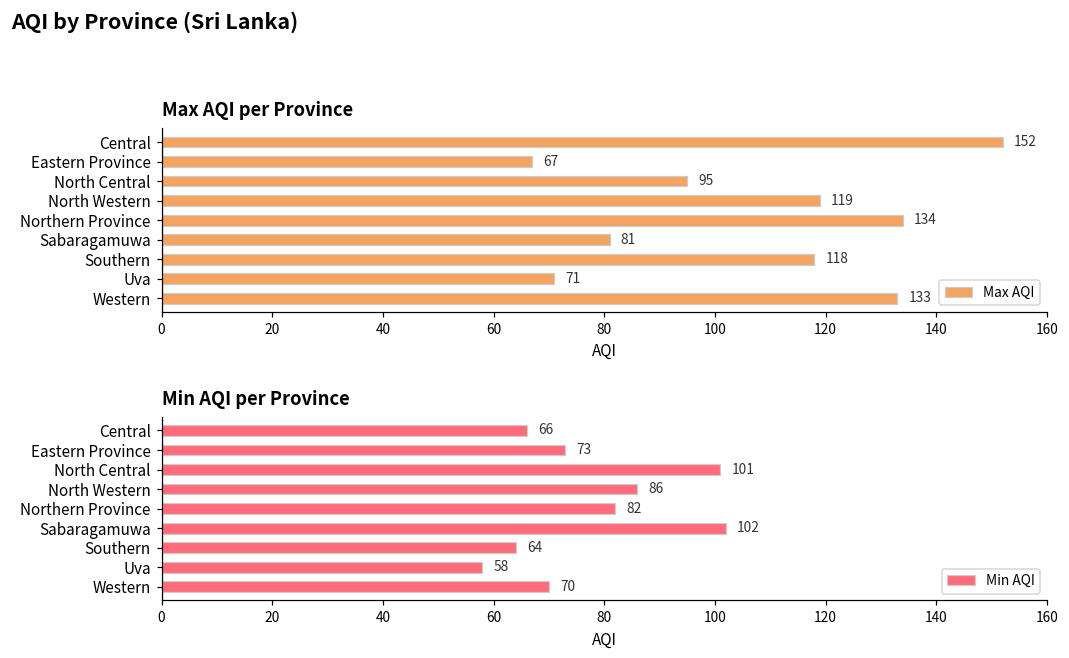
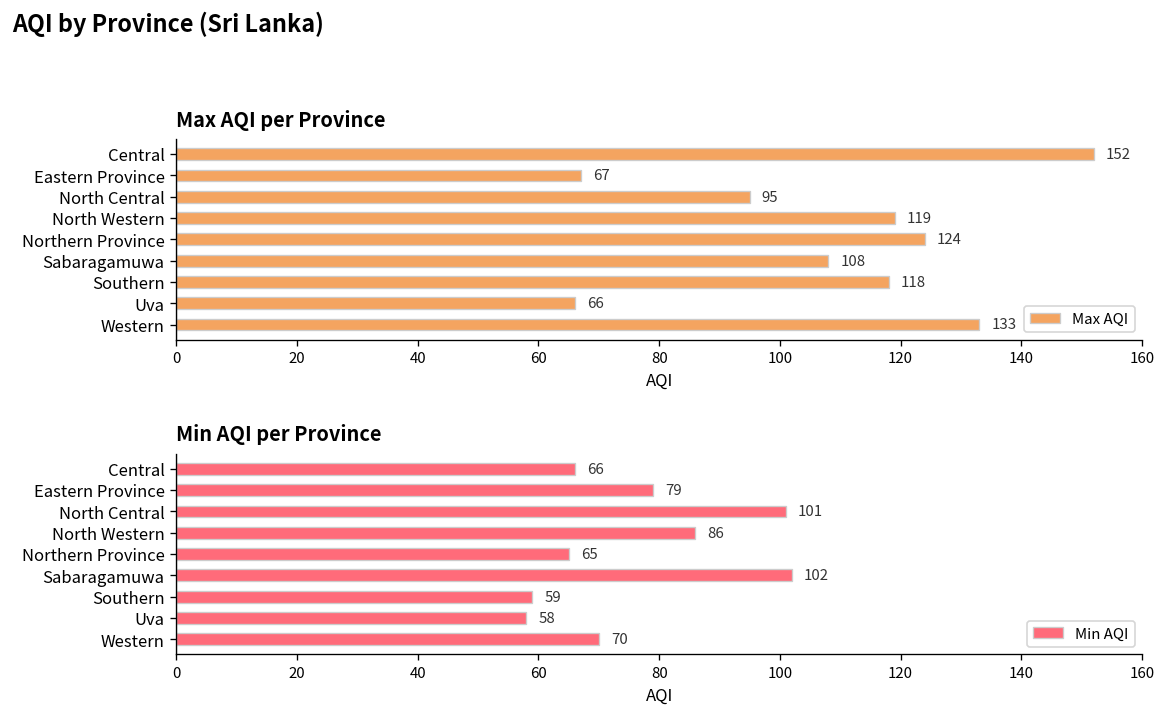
Max AQI per Province, Northern Province: 134 -> 124
Max AQI per Province, Sabaragamuwa: 81 -> 108
Max AQI per Province, Uva: 71 -> 66
Min AQI per Province, Eastern Province: 73 -> 79
Min AQI per Province, Northern Province: 82 -> 65
Min AQI per Province, Southern: 64 -> 59
